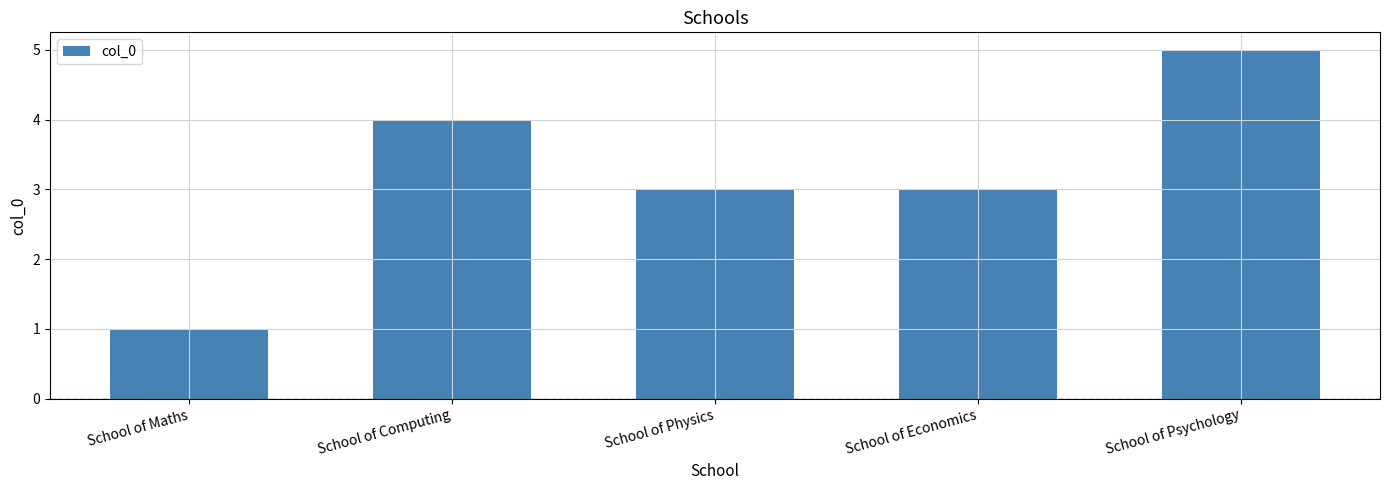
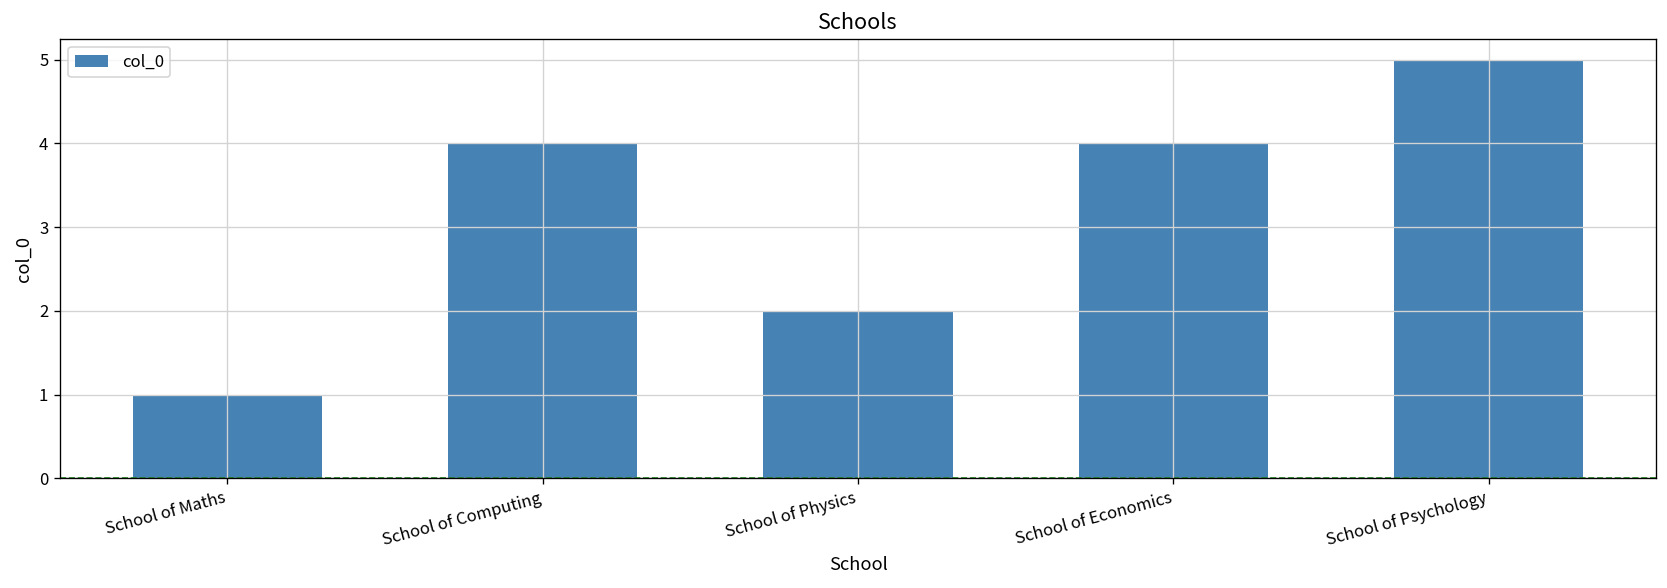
School of Physics: 3 -> 2
School of Economics: 3 -> 4
